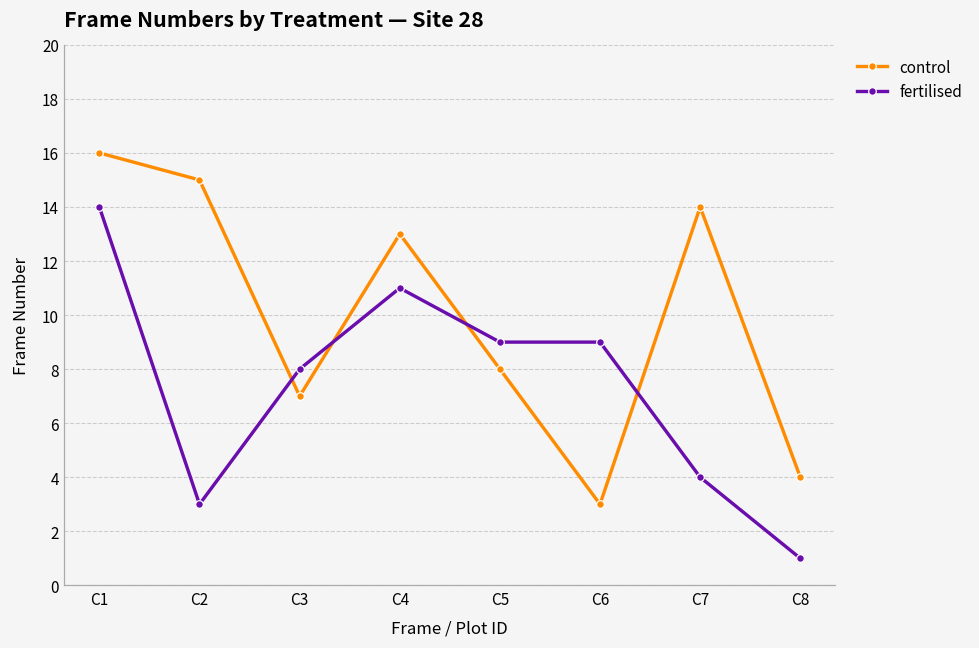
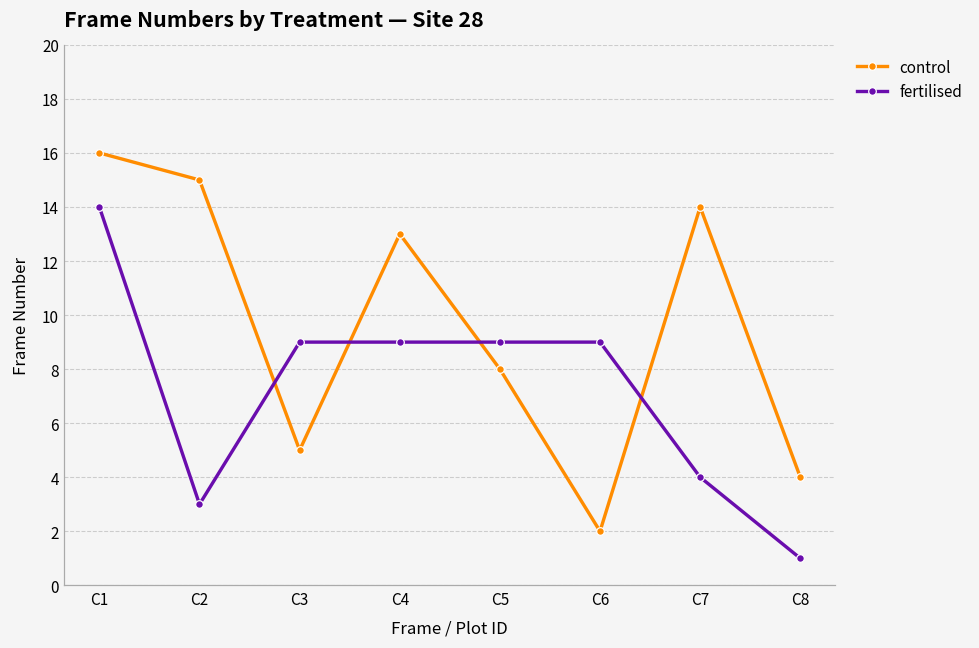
control, C3: 7 -> 5
fertilised, C3: 8 -> 9
fertilised, C4: 11 -> 9
control, C6: 3 -> 2
